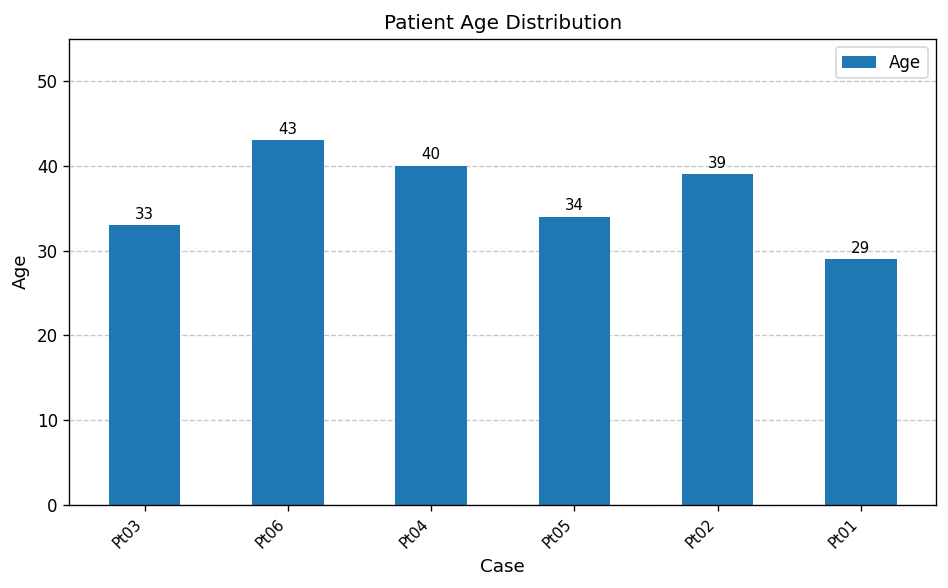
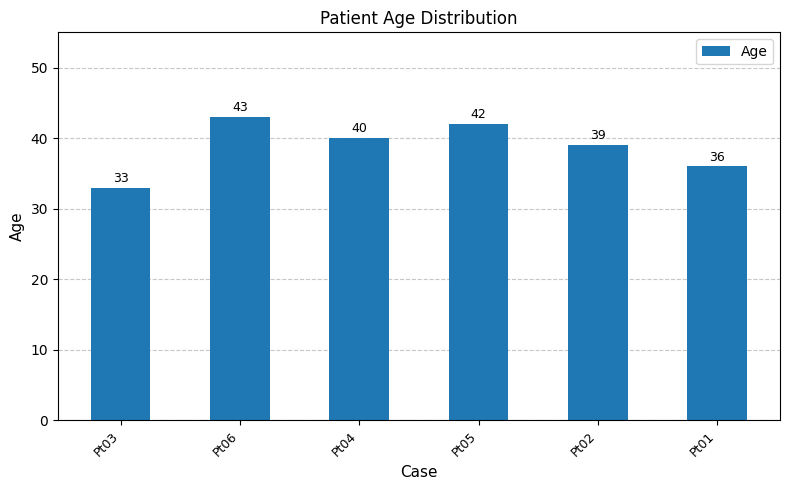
Pt05: 34 -> 42
Pt01: 29 -> 36
